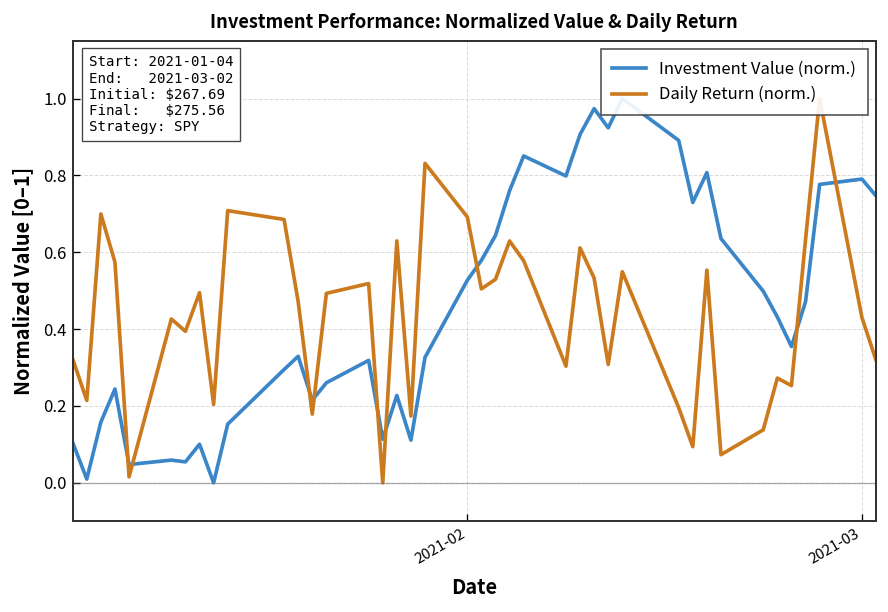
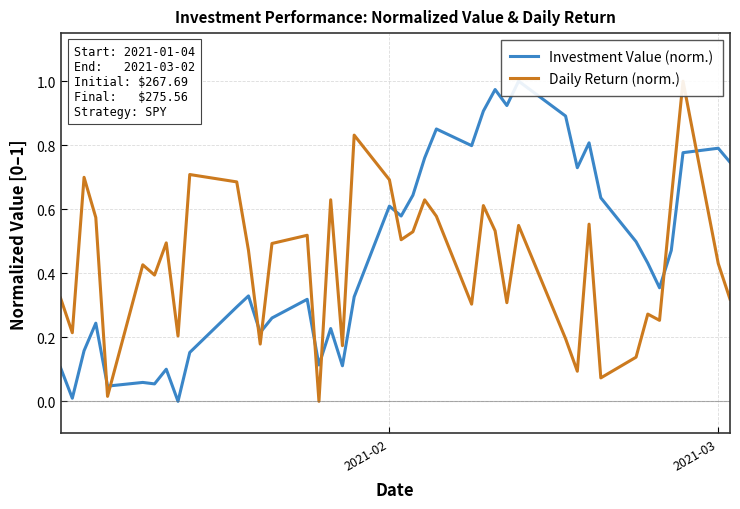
Investment Value (norm.), 2021-02: 0.53 -> 0.61
